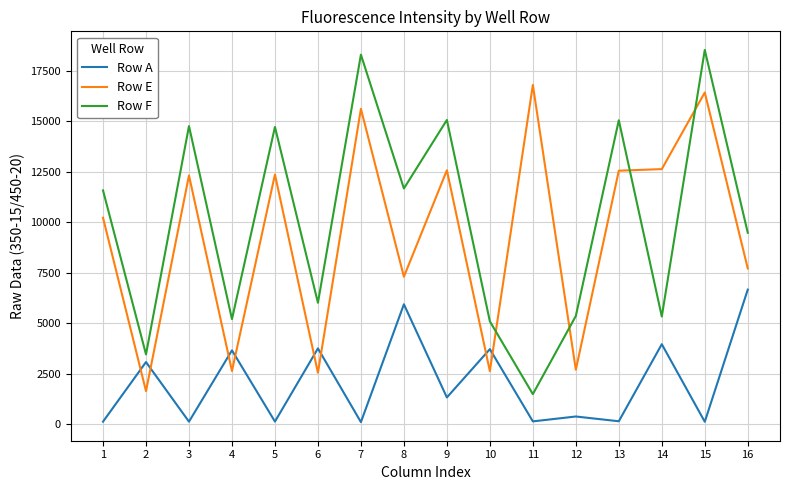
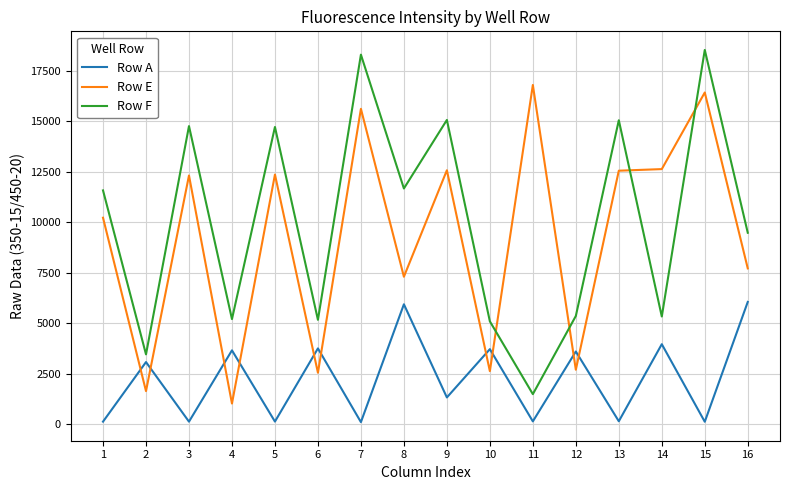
Row E, 4: 2600 -> 1000
Row F, 6: 6000 -> 5200
Row A, 12: 400 -> 3600
Row A, 16: 6700 -> 6100
